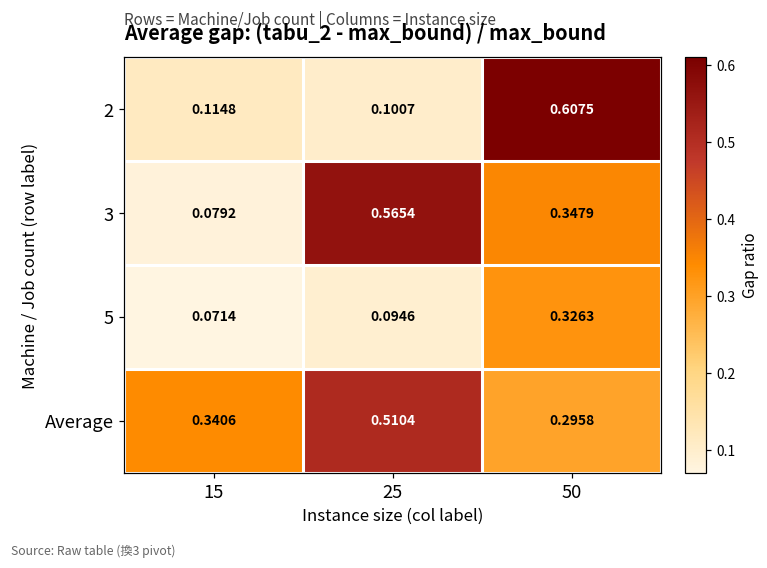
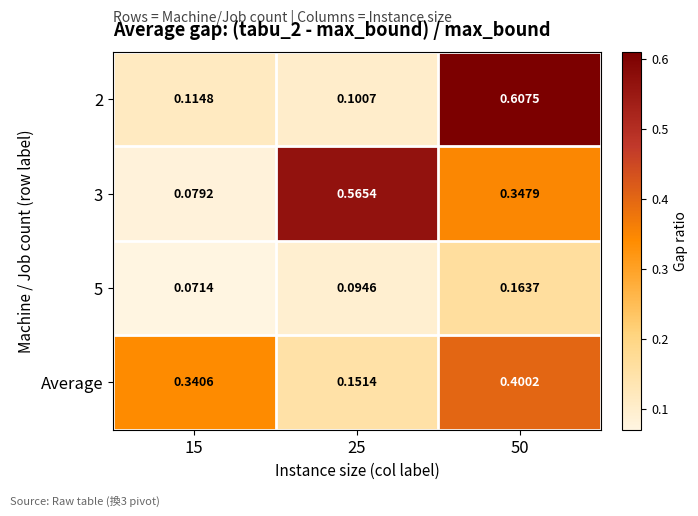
5, 50: 0.3263 -> 0.1637
Average, 25: 0.5104 -> 0.1514
Average, 50: 0.2958 -> 0.4002
